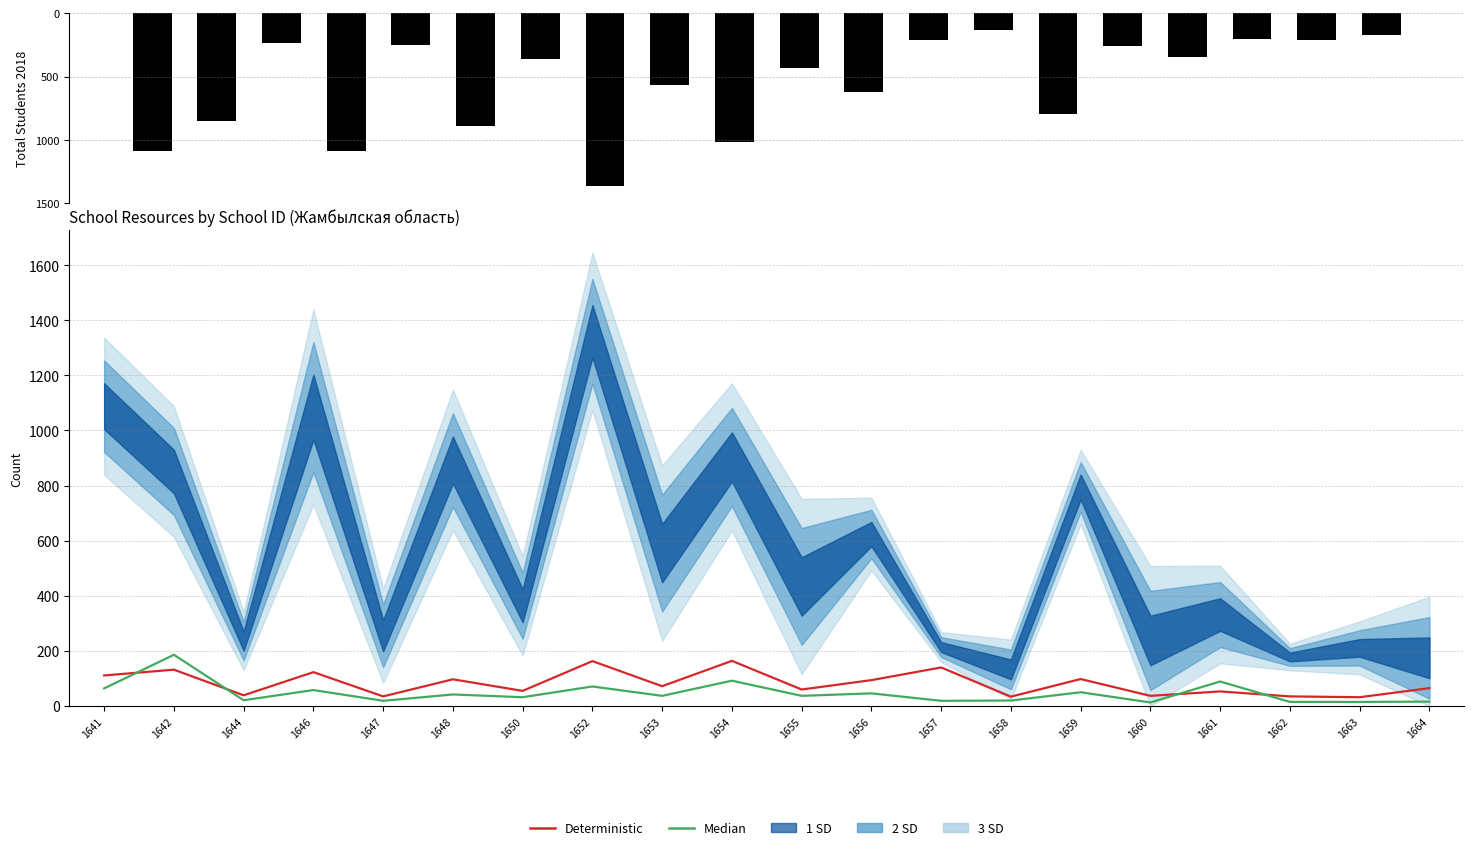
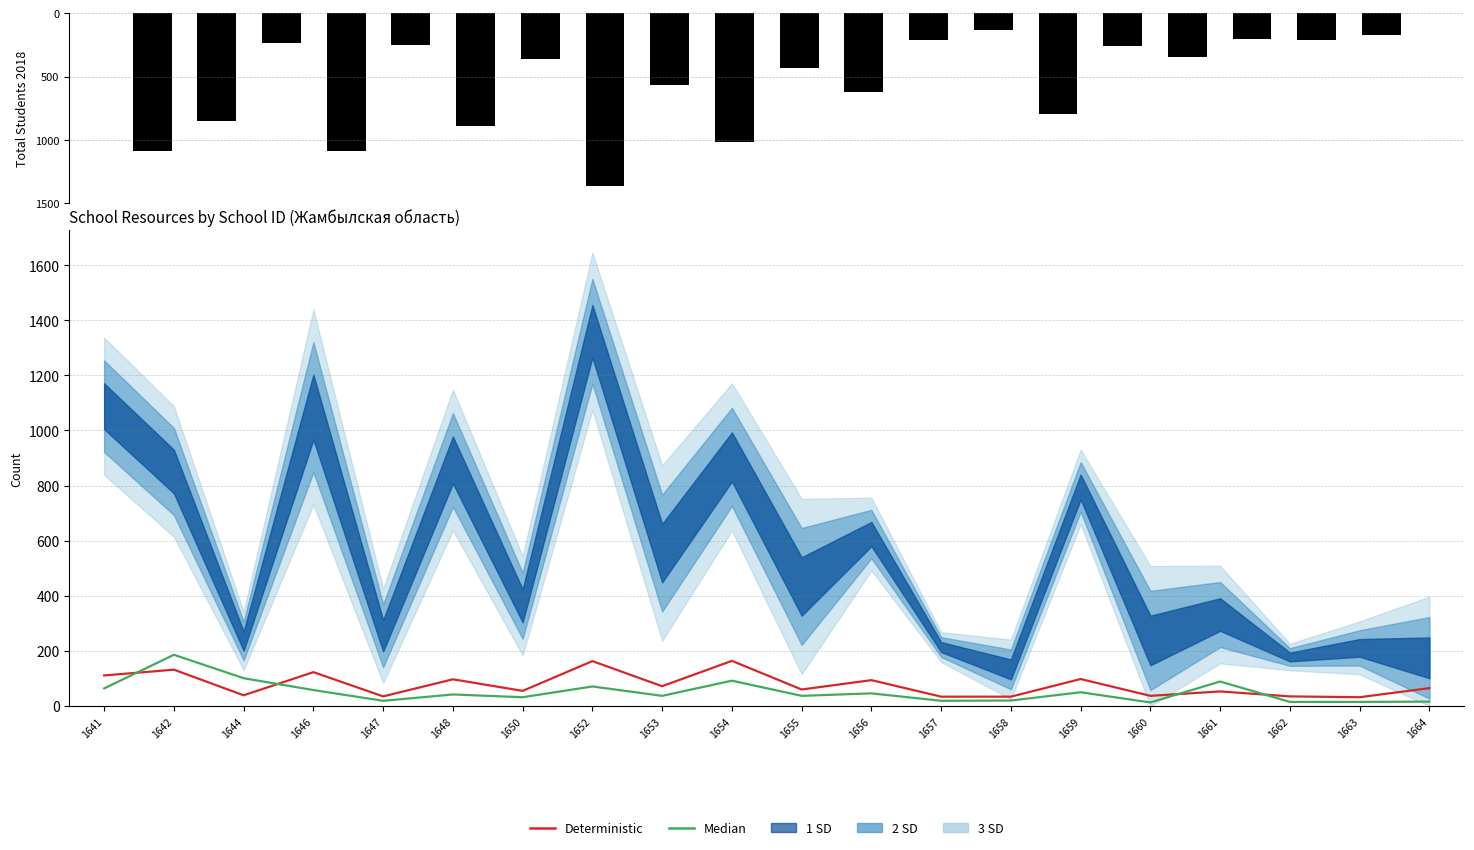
School Resources by School ID (Жамбылская область), Median, 1644: 20 -> 100
School Resources by School ID (Жамбылская область), Deterministic, 1657: 140 -> 30
